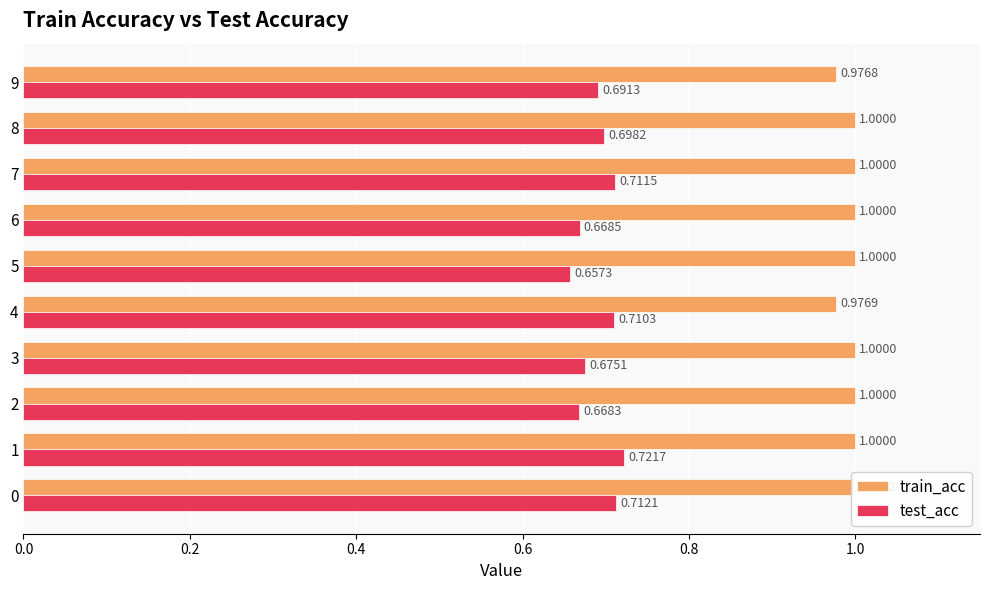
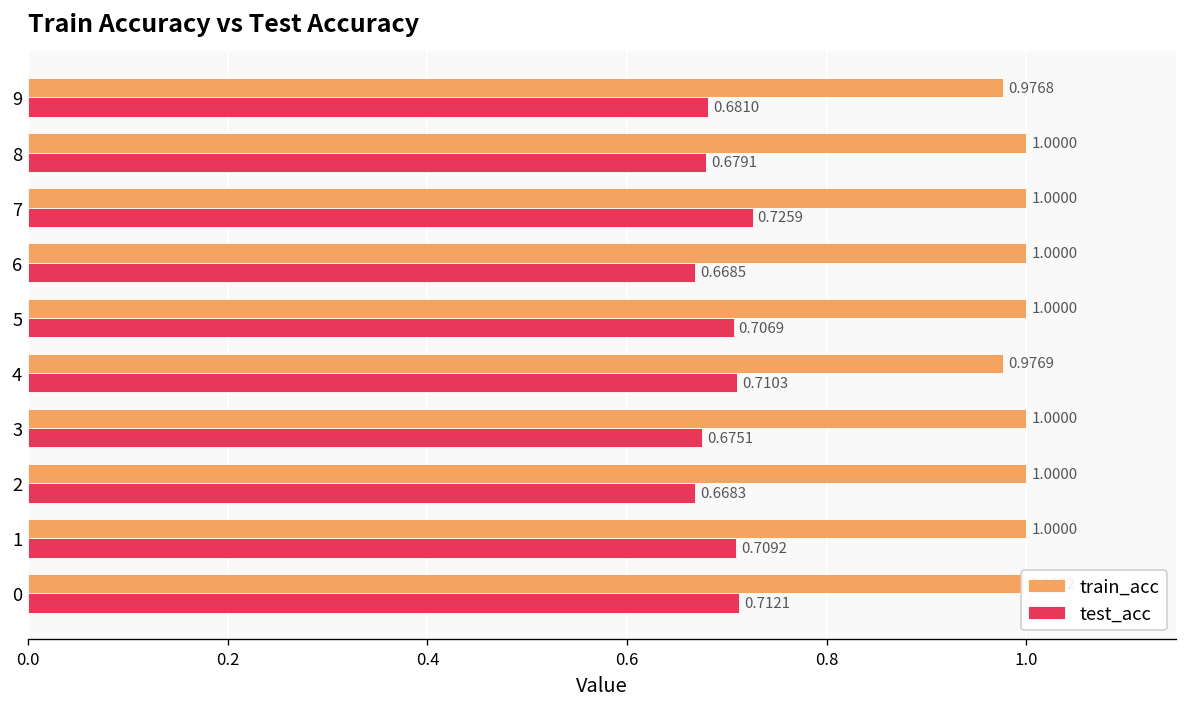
test_acc, 9: 0.6913 -> 0.6810
test_acc, 8: 0.6982 -> 0.6791
test_acc, 7: 0.7115 -> 0.7259
test_acc, 5: 0.6573 -> 0.7069
test_acc, 1: 0.7217 -> 0.7092
